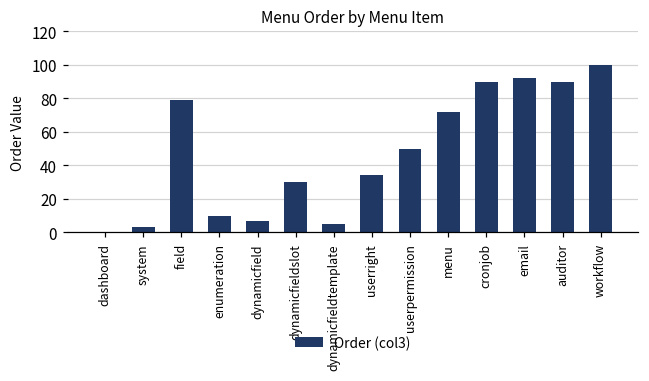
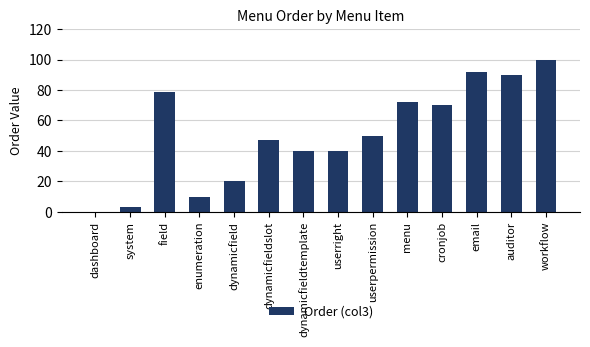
dynamicfield: 7 -> 20
dynamicfieldslot: 30 -> 47
dynamicfieldtemplate: 5 -> 40
userright: 34 -> 40
cronjob: 90 -> 70
